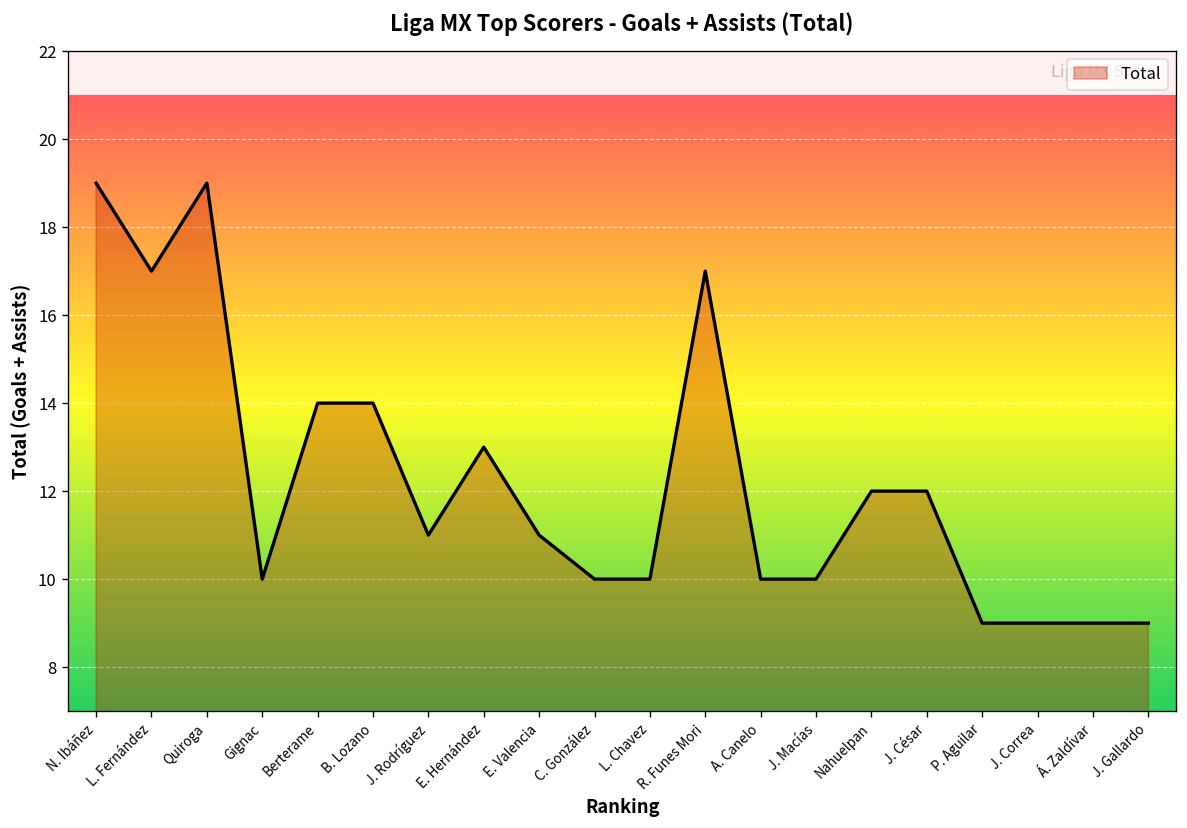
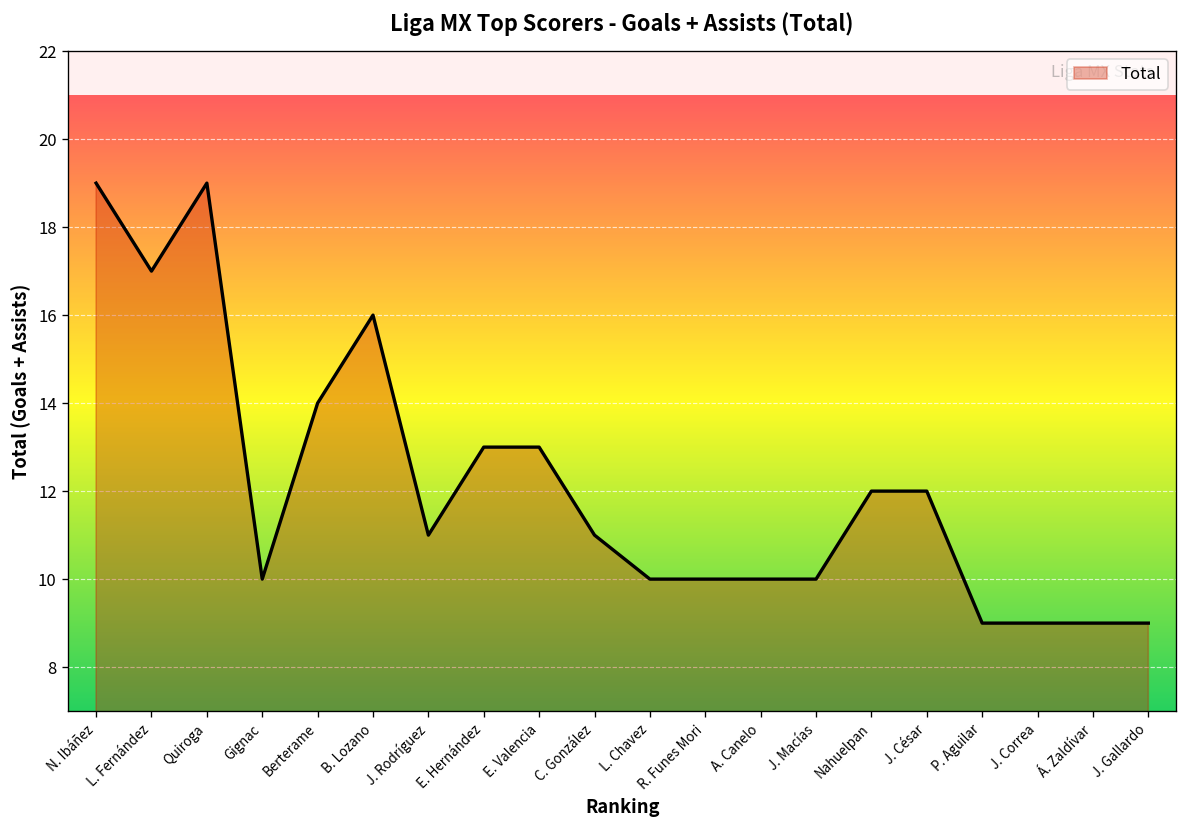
B. Lozano: 14 -> 16
E. Valencia: 11 -> 13
C. González: 10 -> 11
R. Funes Mori: 17 -> 10
